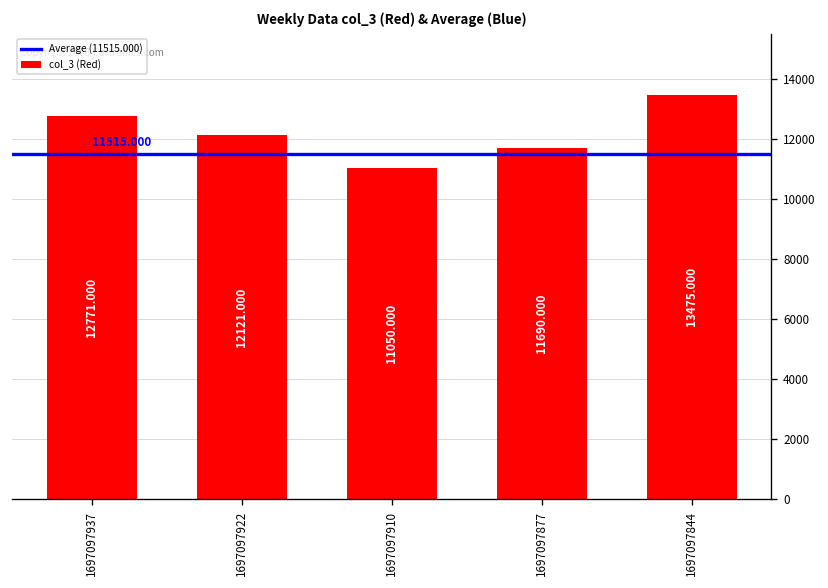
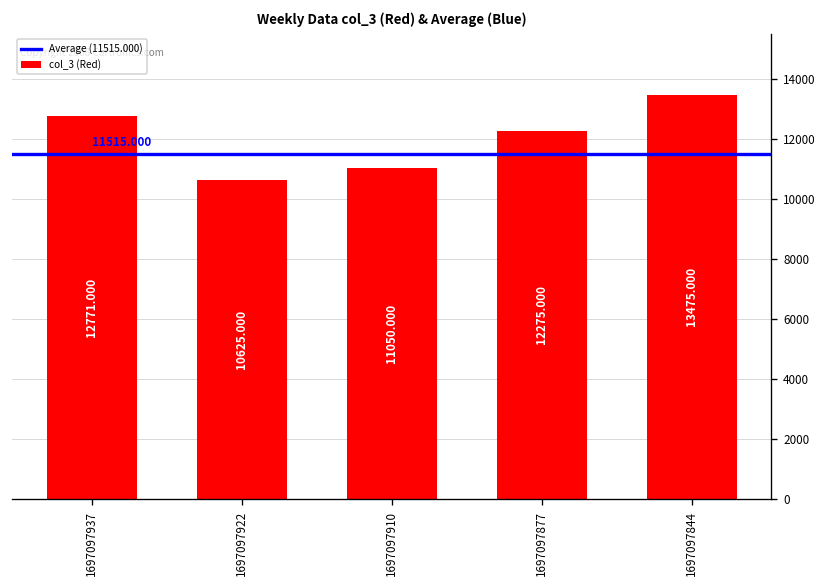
1697097922: 12121.000 -> 10625.000
1697097877: 11690.000 -> 12275.000
